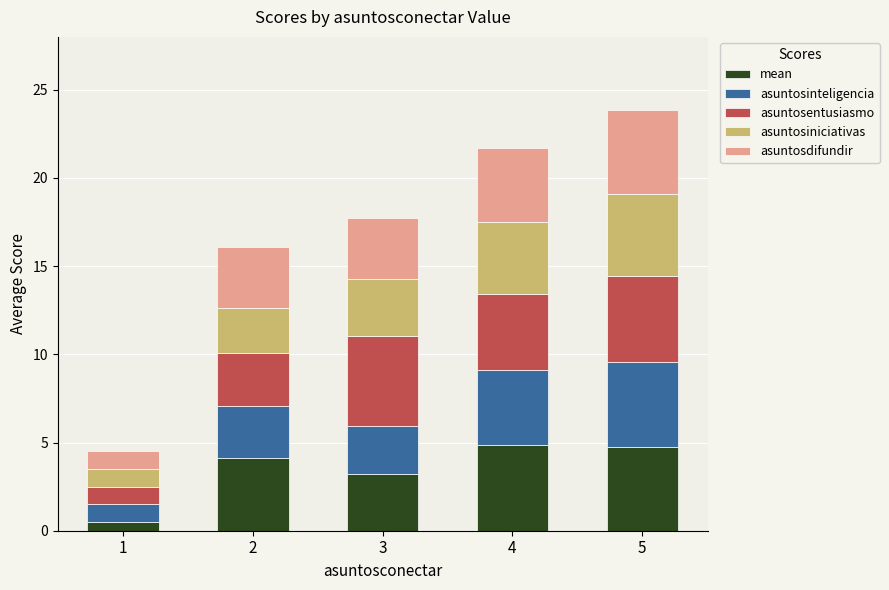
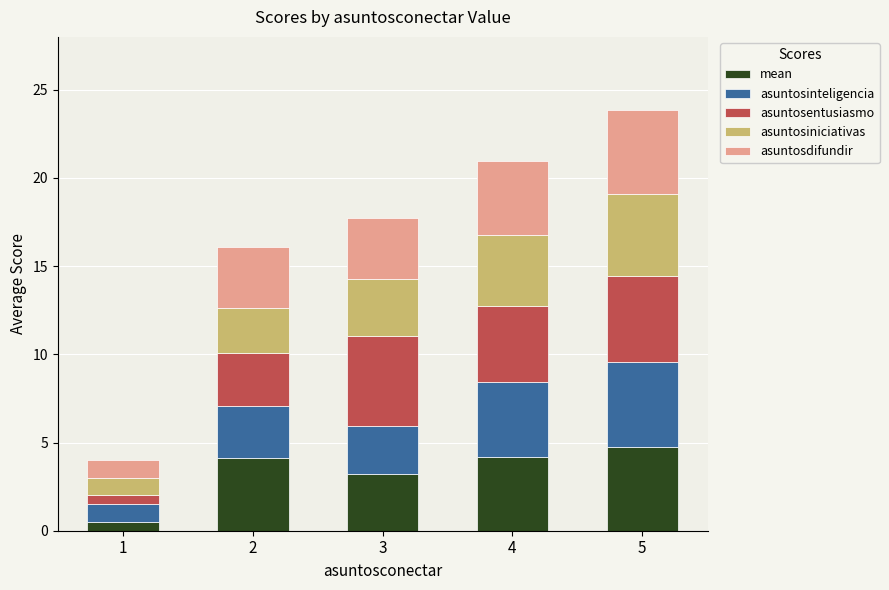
asuntosentusiasmo, 1: 1.0 -> 0.5
mean, 4: 4.9 -> 4.2
